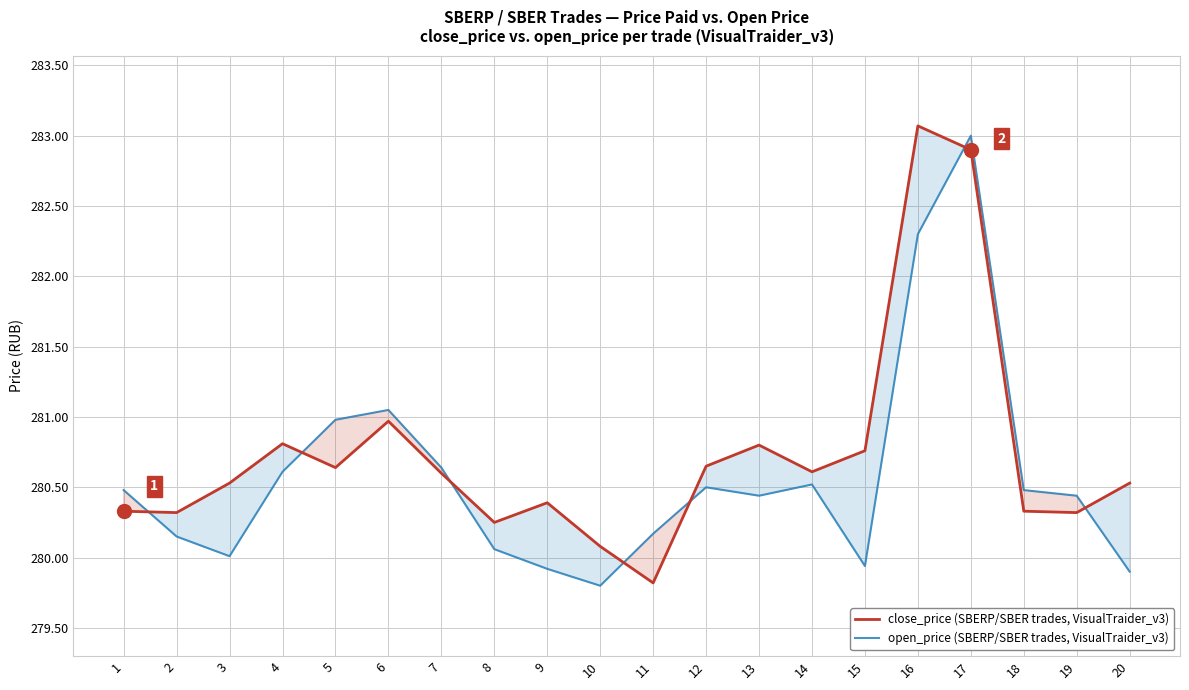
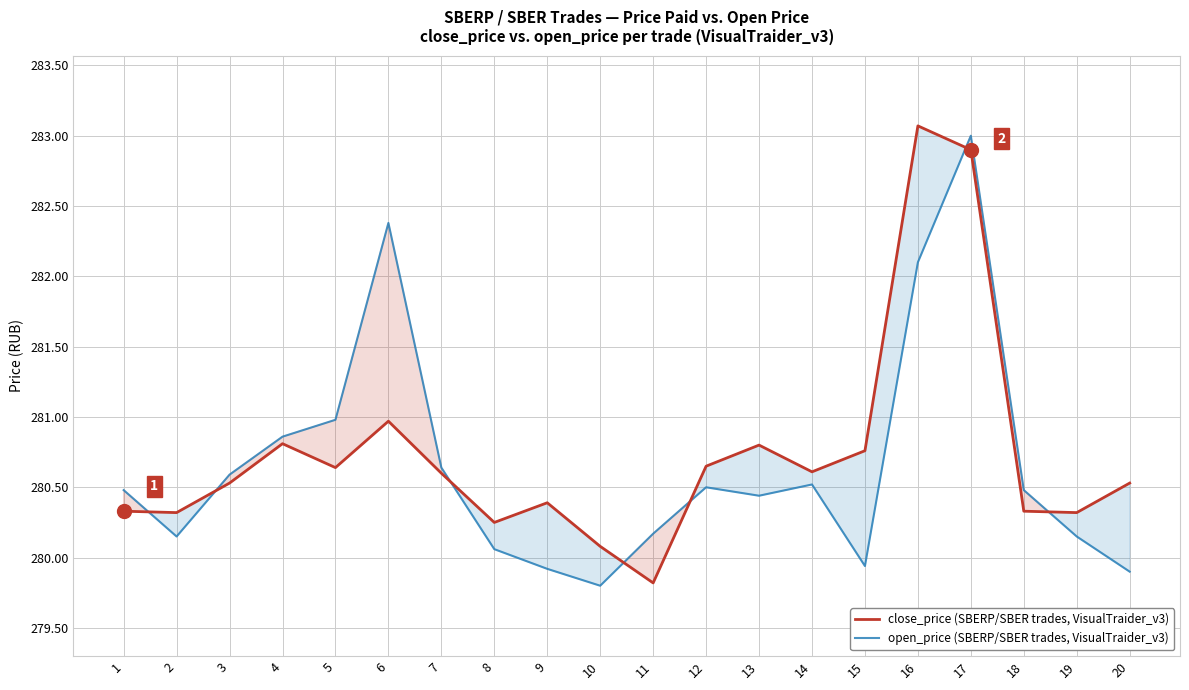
open_price (SBERP/SBER trades, VisualTraider_v3), 3: 280.01 -> 280.59
open_price (SBERP/SBER trades, VisualTraider_v3), 4: 280.61 -> 280.86
open_price (SBERP/SBER trades, VisualTraider_v3), 6: 281.05 -> 282.38
open_price (SBERP/SBER trades, VisualTraider_v3), 16: 282.3 -> 282.1
open_price (SBERP/SBER trades, VisualTraider_v3), 19: 280.44 -> 280.15
